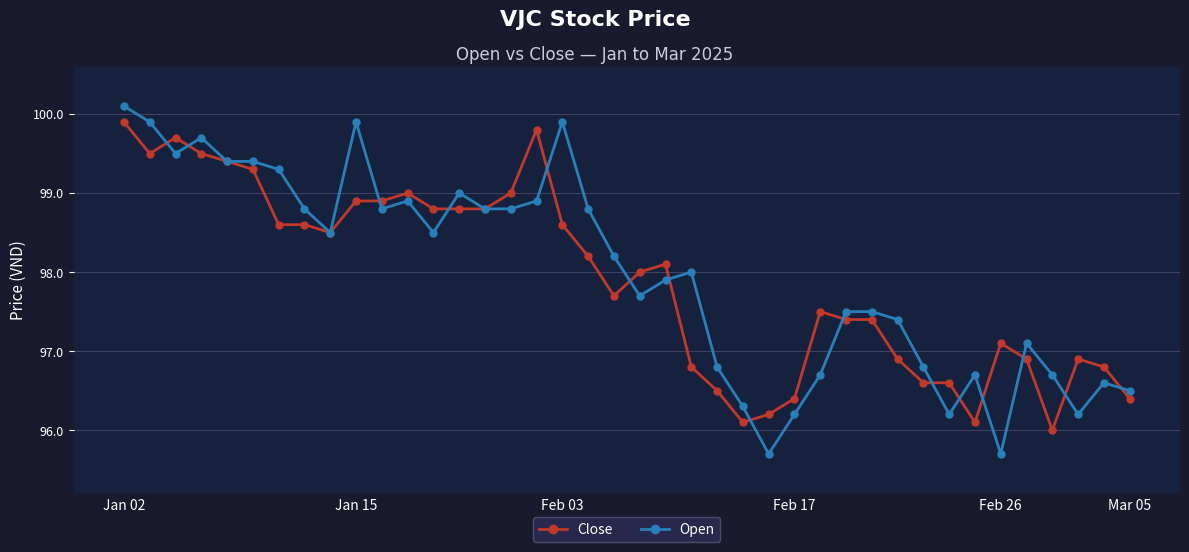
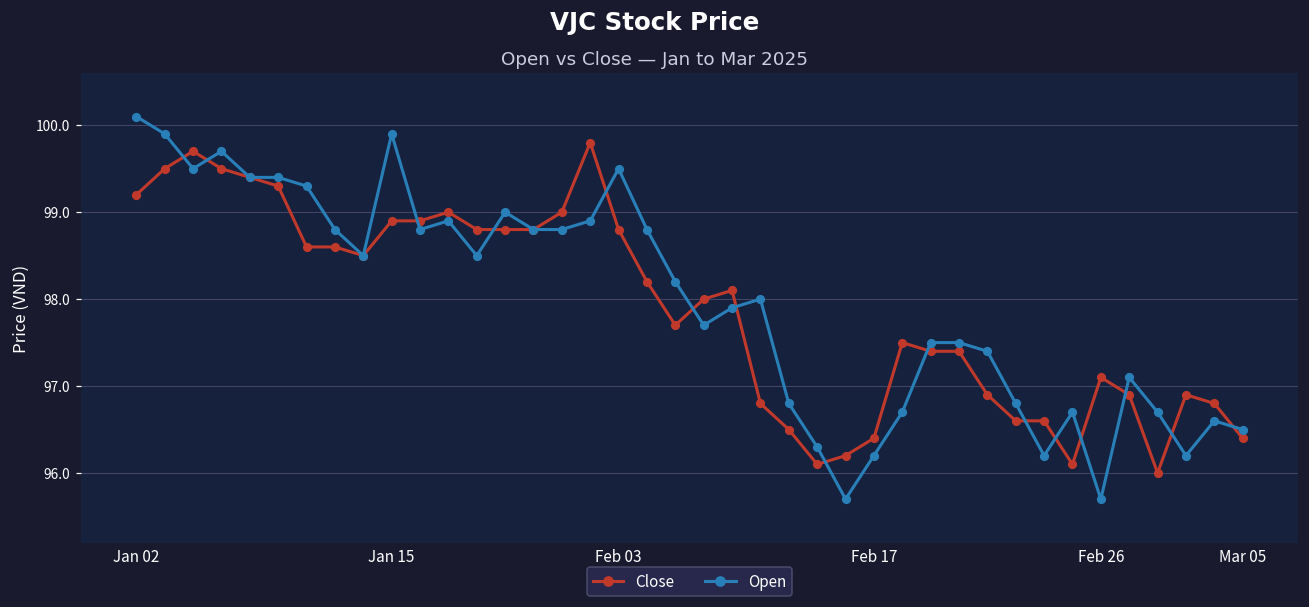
Close, Jan 02: 99.9 -> 99.2
Close, Feb 03: 98.6 -> 98.8
Open, Feb 03: 99.9 -> 99.5
